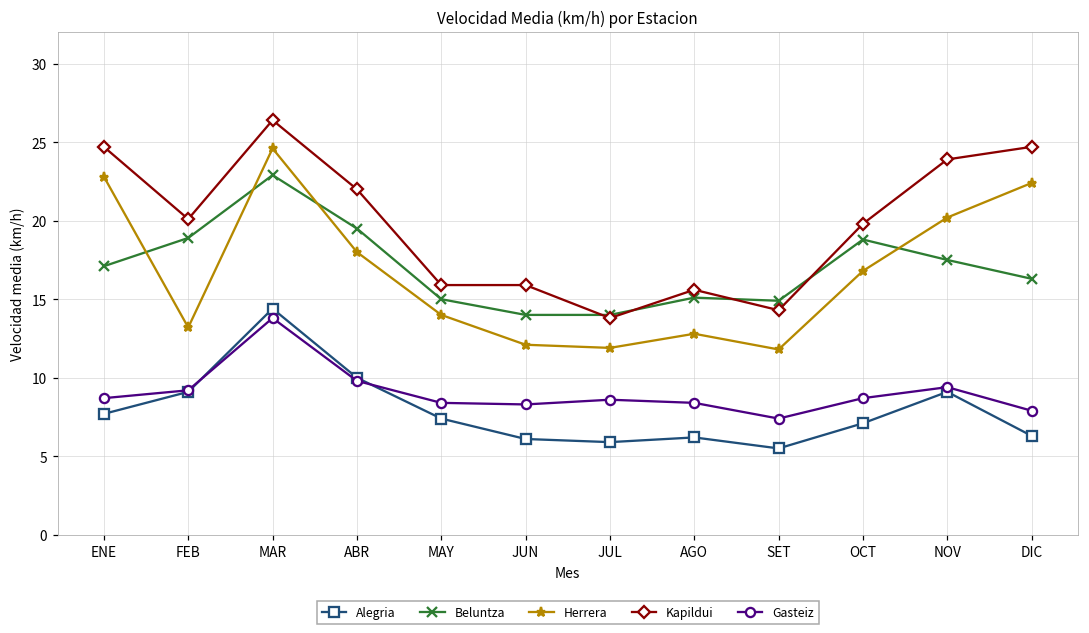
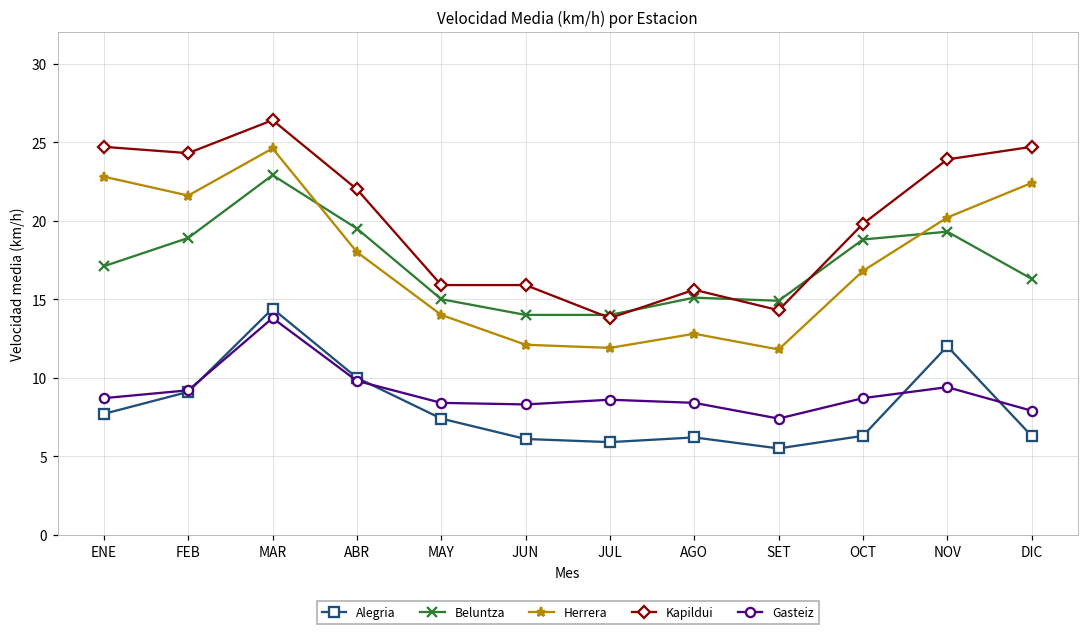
Herrera, FEB: 13.2 -> 21.6
Kapildui, FEB: 20.1 -> 24.3
Alegria, OCT: 7.1 -> 6.3
Alegria, NOV: 9.1 -> 12.0
Beluntza, NOV: 17.5 -> 19.3
